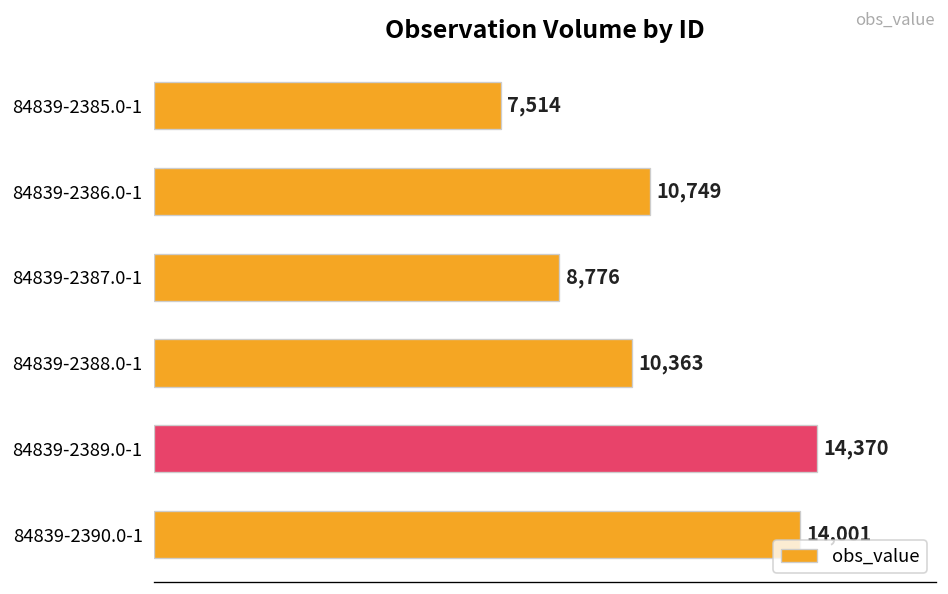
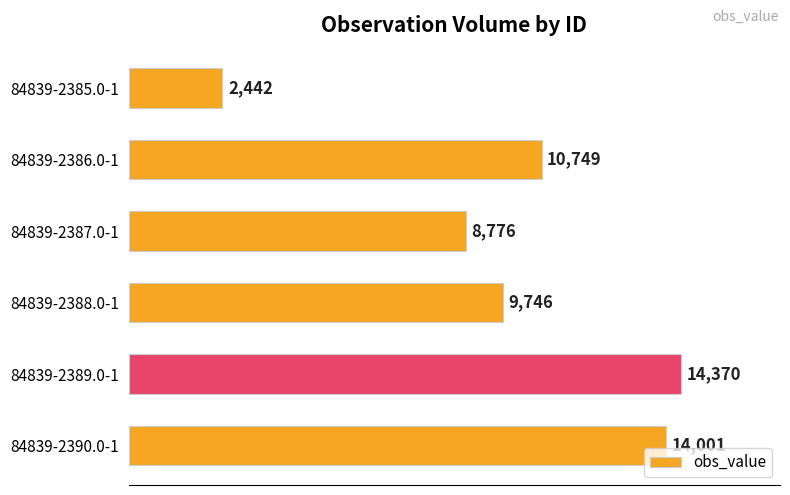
84839-2385.0-1: 7,514 -> 2,442
84839-2388.0-1: 10,363 -> 9,746
